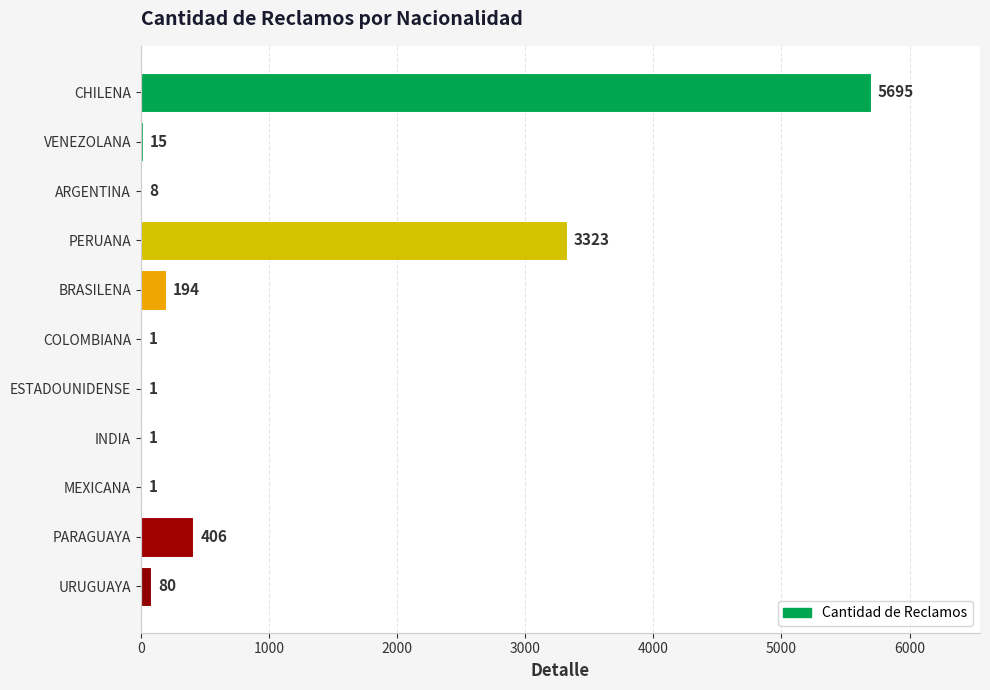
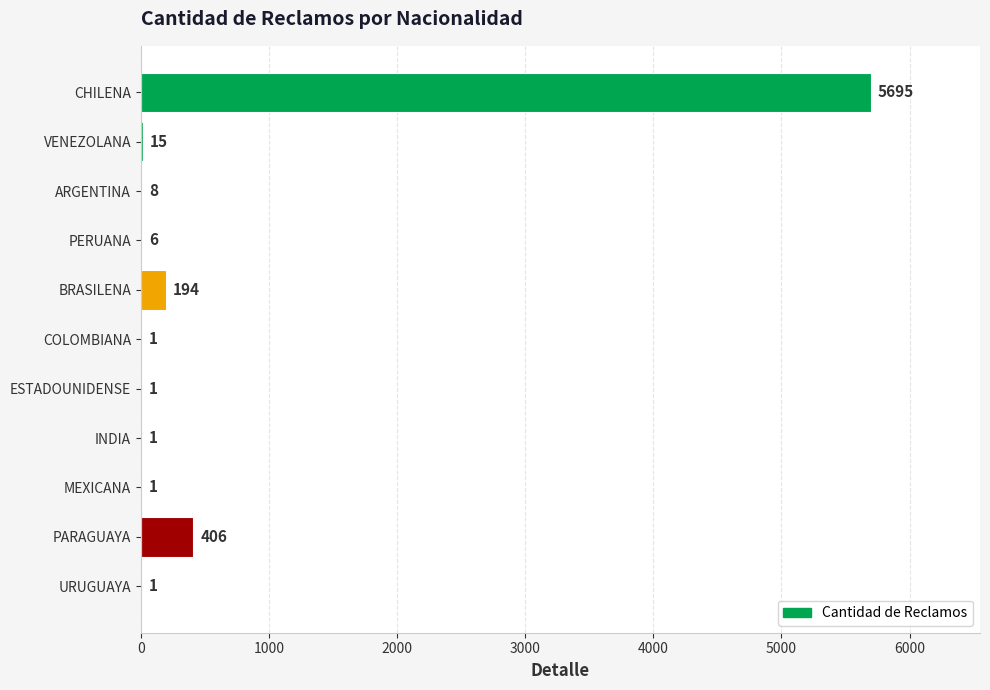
PERUANA: 3323 -> 6
URUGUAYA: 80 -> 1
